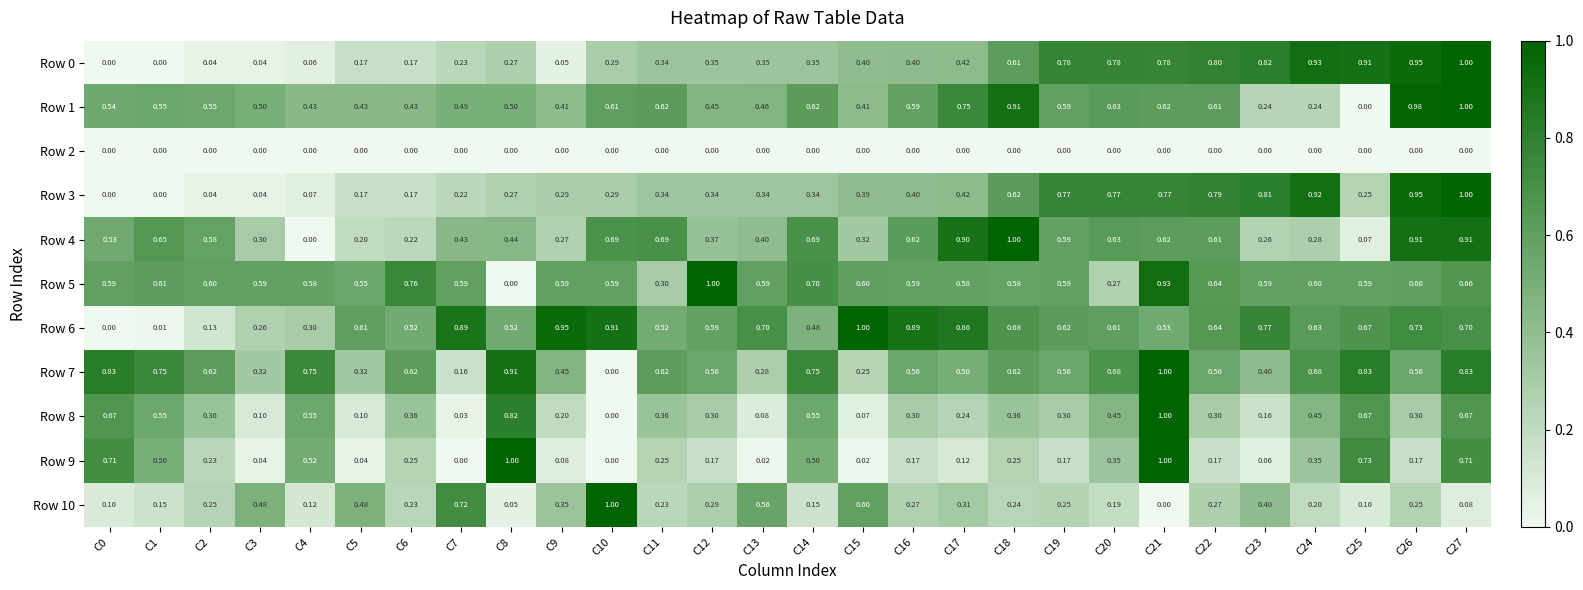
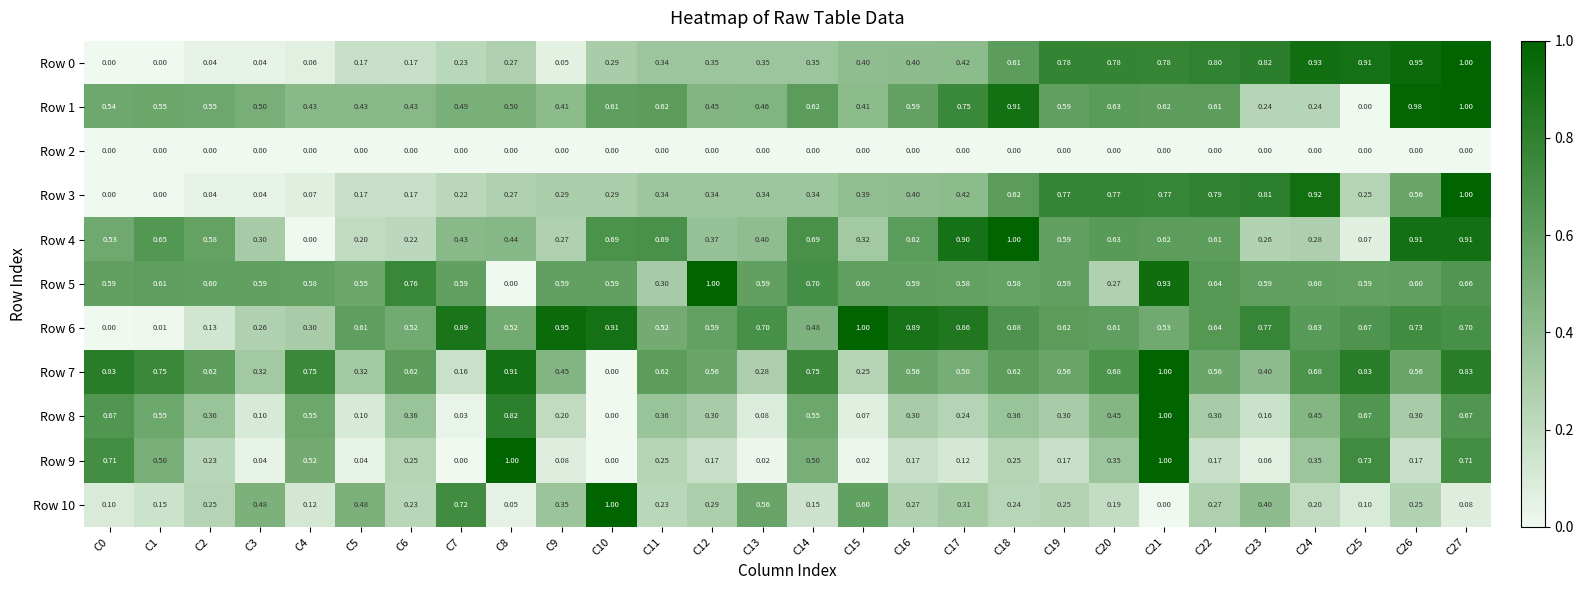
Row 3, C26: 0.95 -> 0.56
